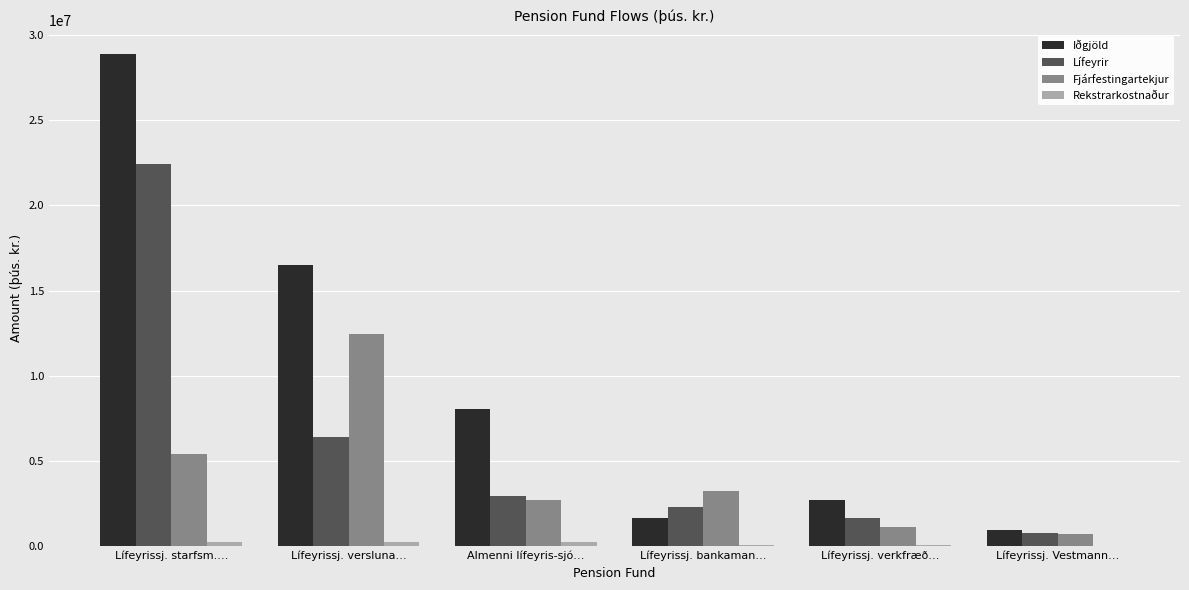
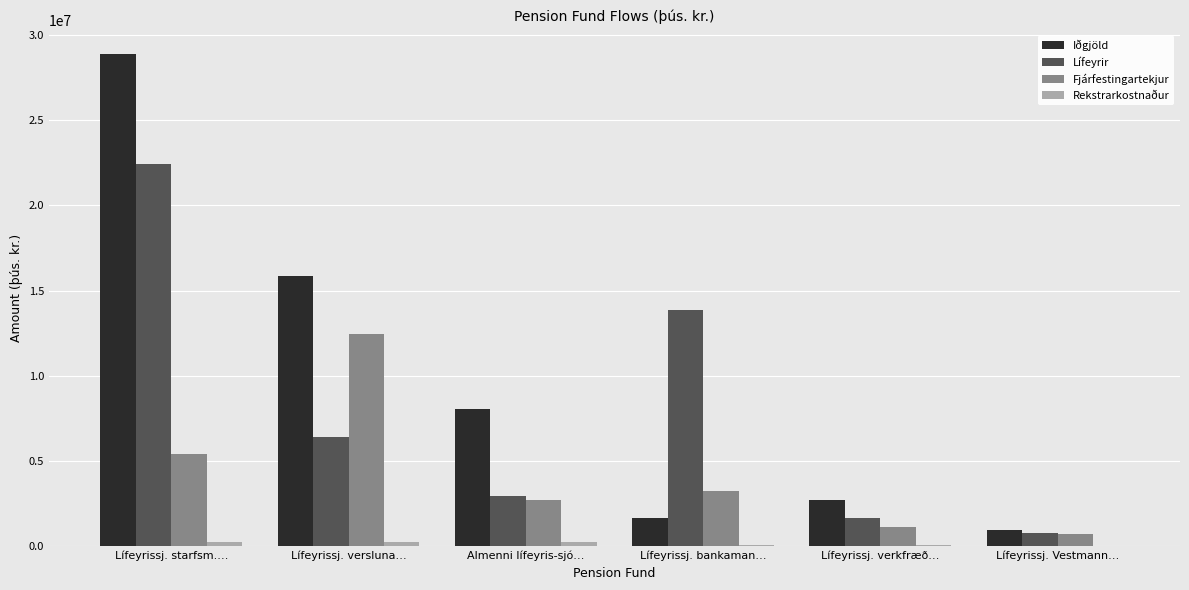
Iðgjöld, Lífeyrissj. versluna…: 16500000 -> 15900000
Lífeyrir, Lífeyrissj. bankaman…: 2300000 -> 13900000
